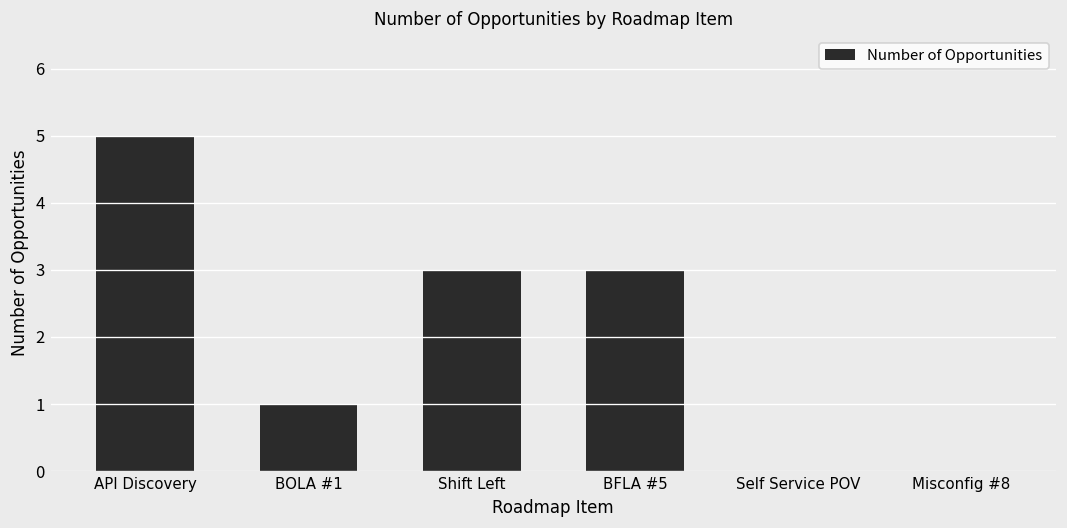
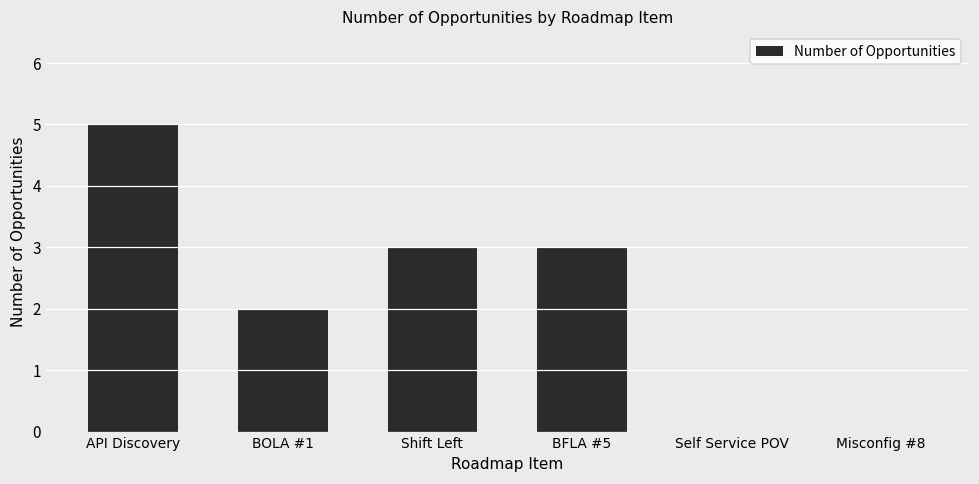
BOLA #1: 1 -> 2
